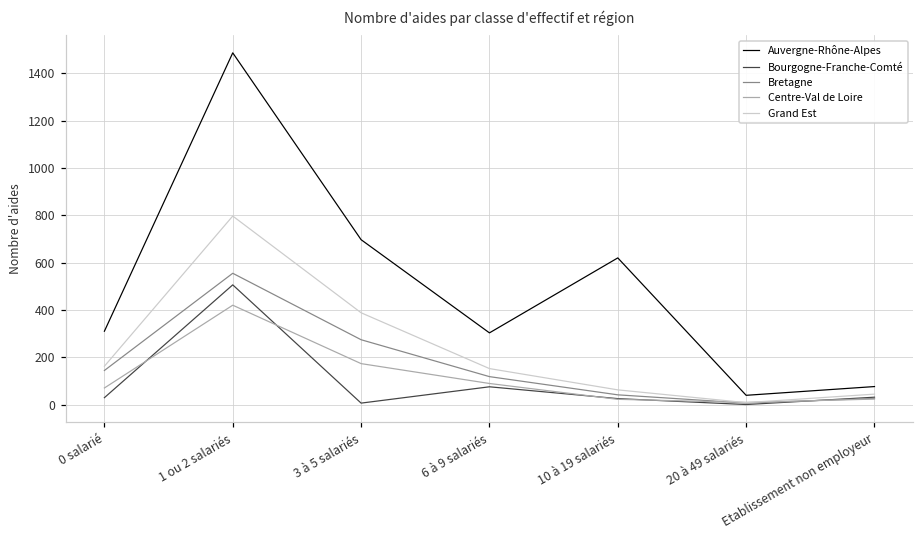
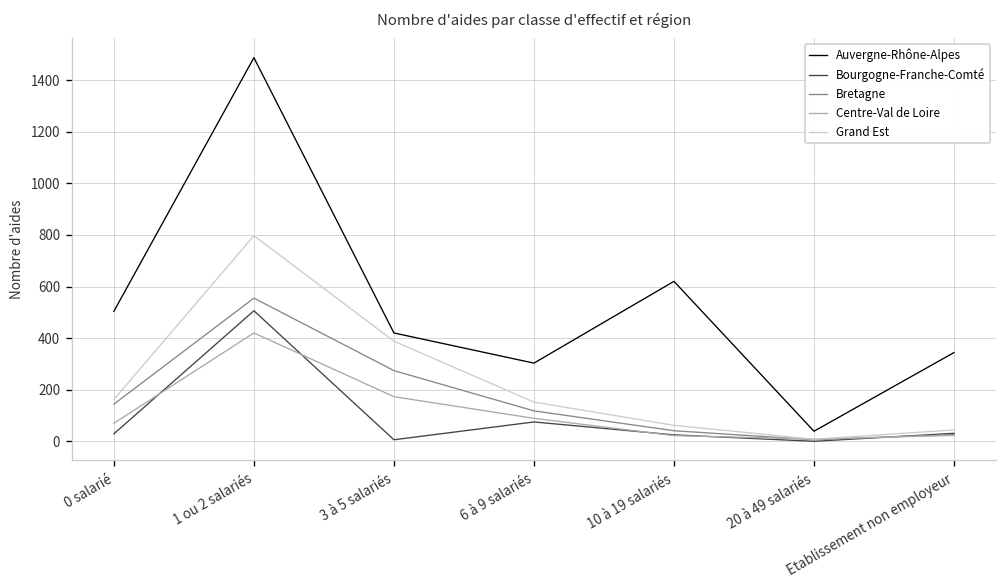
Auvergne-Rhône-Alpes, 0 salarié: 310 -> 500
Auvergne-Rhône-Alpes, 3 à 5 salariés: 700 -> 420
Auvergne-Rhône-Alpes, Etablissement non employeur: 80 -> 340
